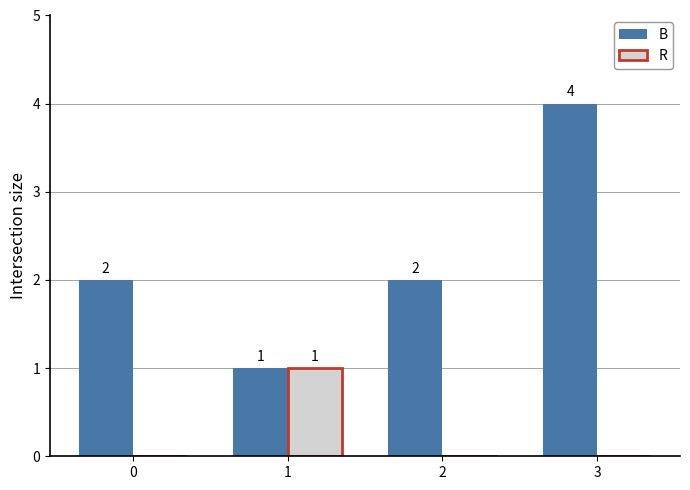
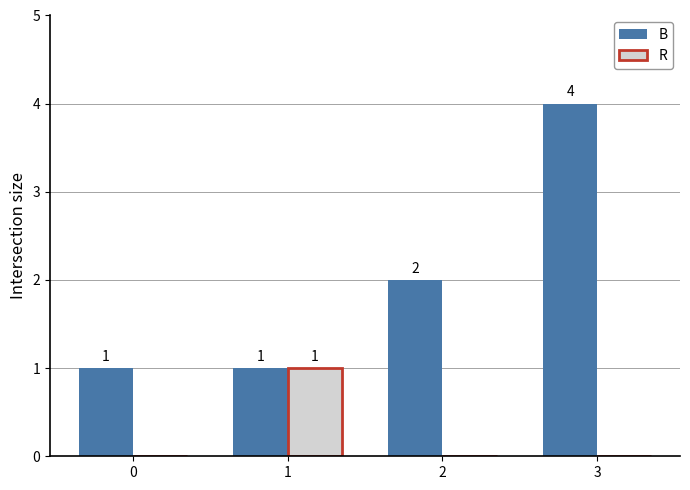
B, 0: 2 -> 1
